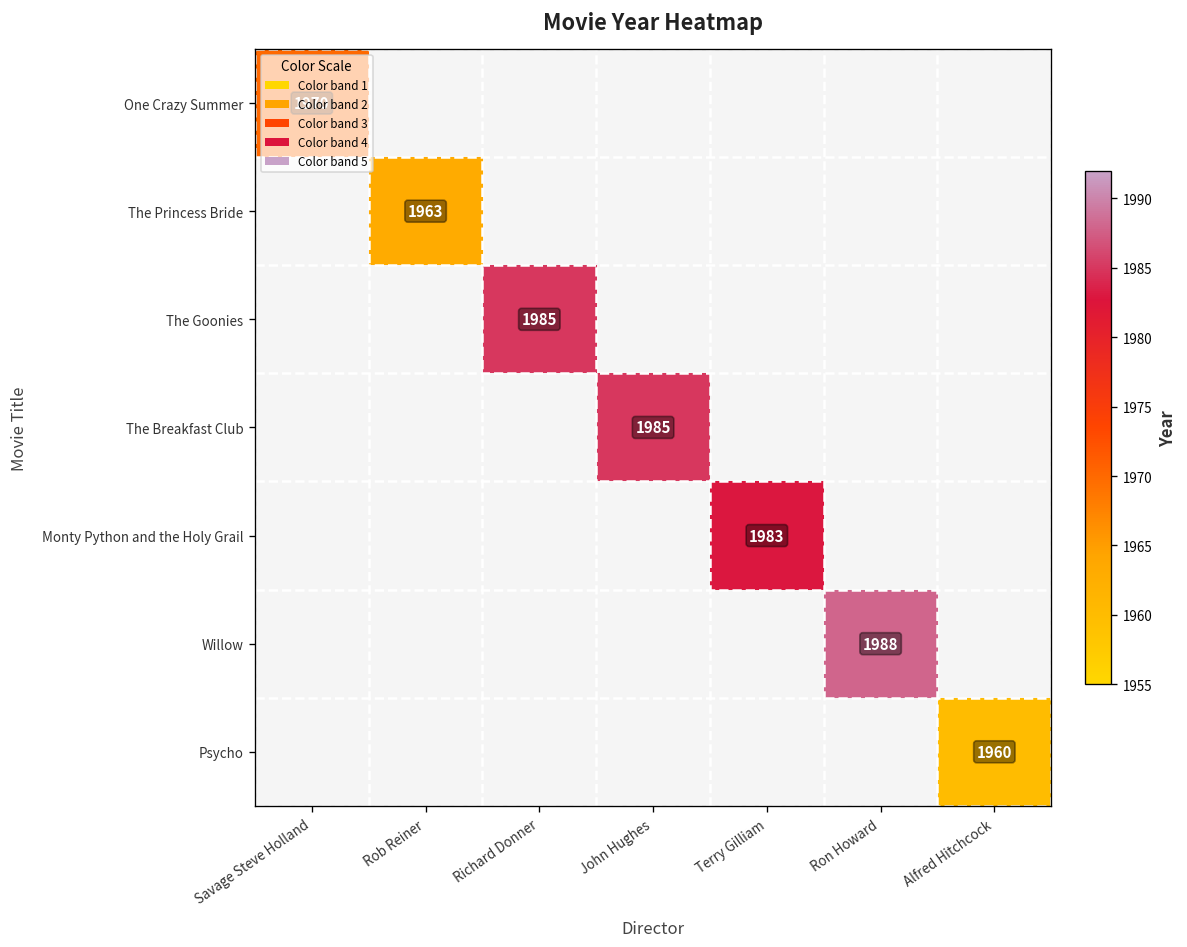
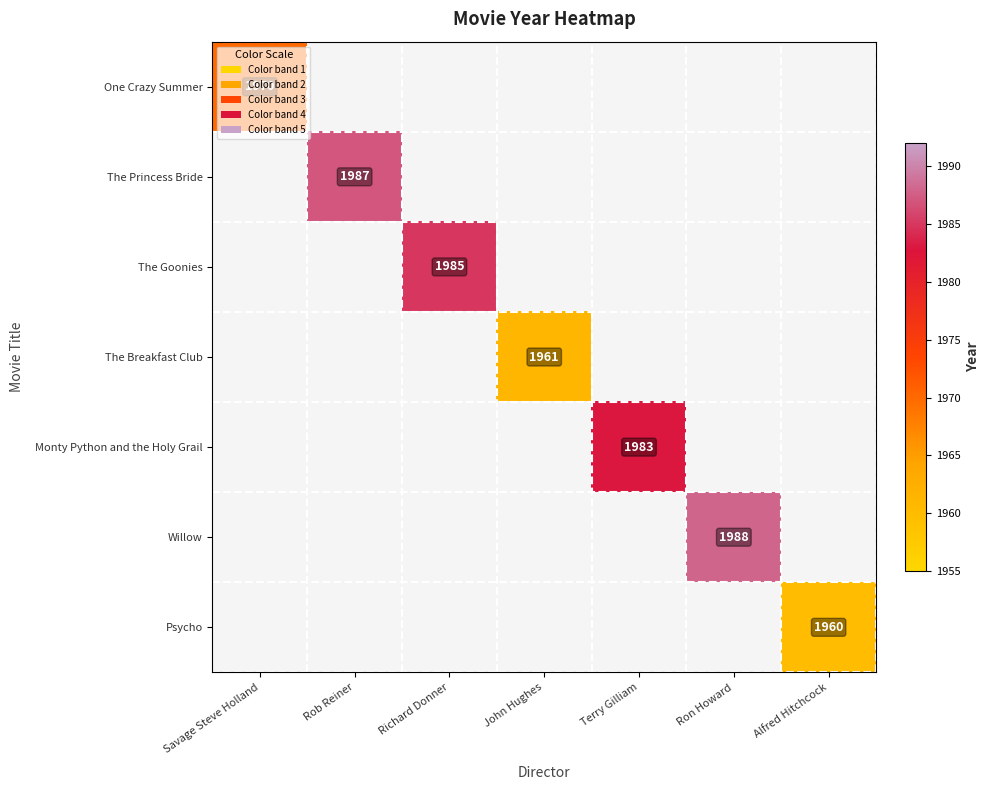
The Princess Bride, Rob Reiner: 1963 -> 1987
The Breakfast Club, John Hughes: 1985 -> 1961
